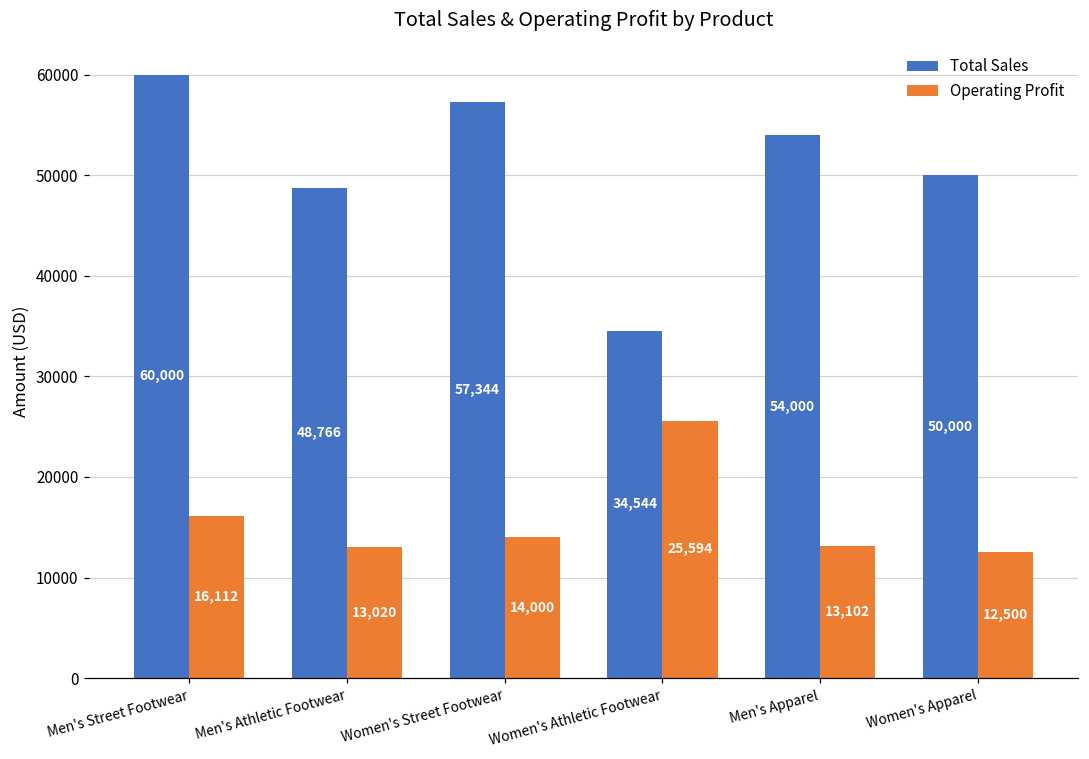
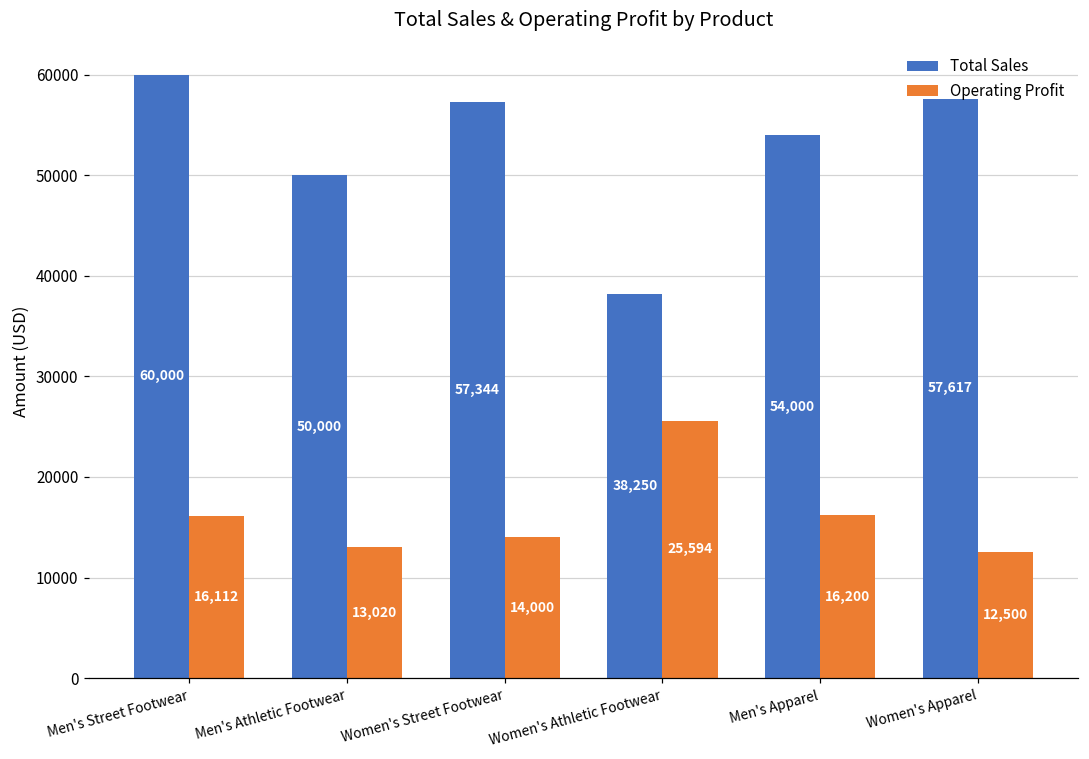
Total Sales, Men's Athletic Footwear: 48,766 -> 50,000
Total Sales, Women's Athletic Footwear: 34,544 -> 38,250
Operating Profit, Men's Apparel: 13,102 -> 16,200
Total Sales, Women's Apparel: 50,000 -> 57,617
